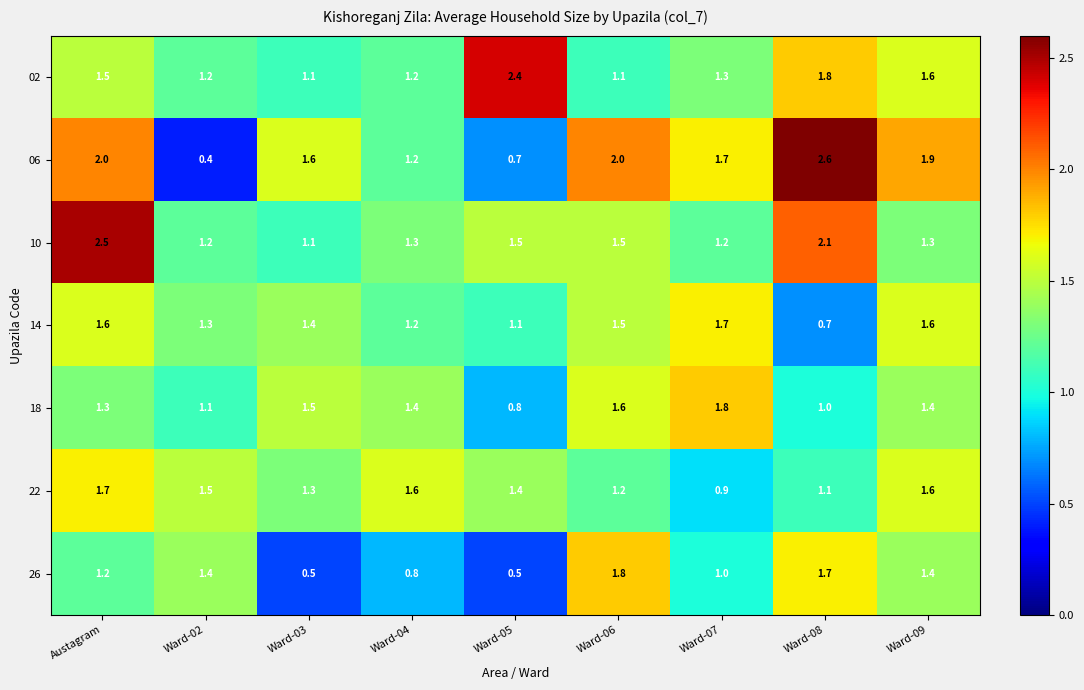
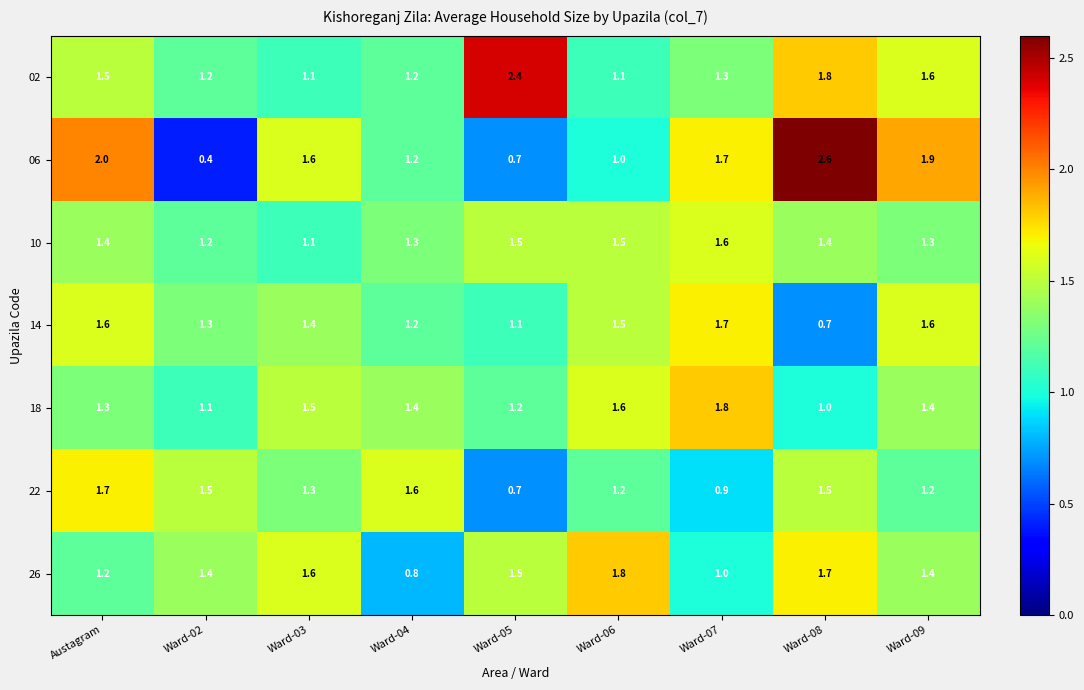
06, Ward-06: 2.0 -> 1.0
10, Austagram: 2.5 -> 1.4
10, Ward-07: 1.2 -> 1.6
10, Ward-08: 2.1 -> 1.4
18, Ward-05: 0.8 -> 1.2
22, Ward-05: 1.4 -> 0.7
22, Ward-08: 1.1 -> 1.5
22, Ward-09: 1.6 -> 1.2
26, Ward-03: 0.5 -> 1.6
26, Ward-05: 0.5 -> 1.5
